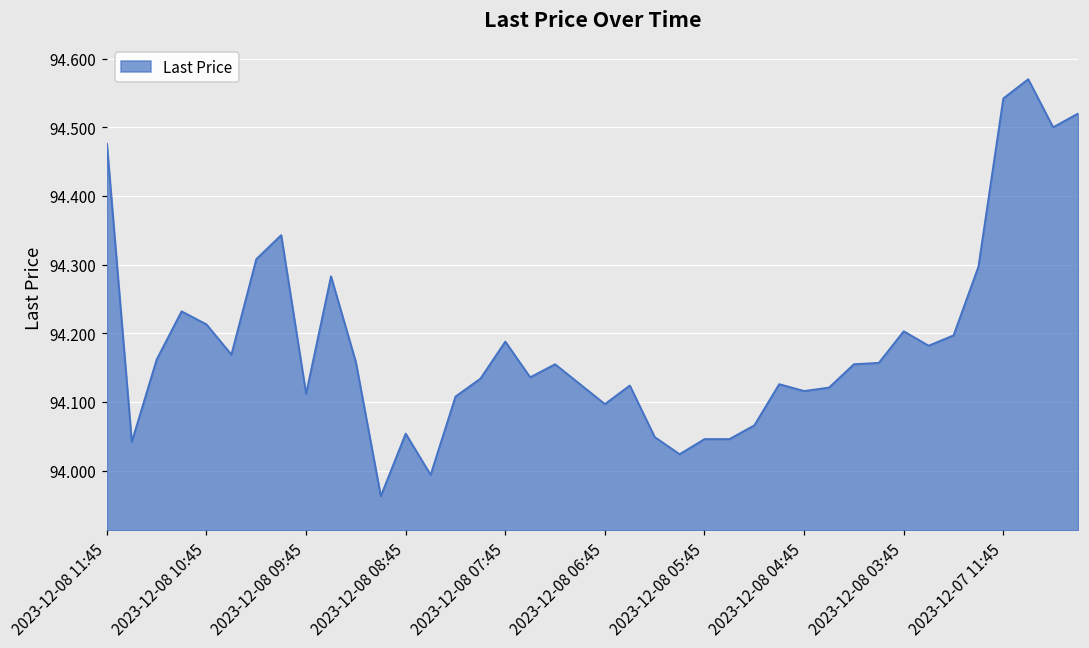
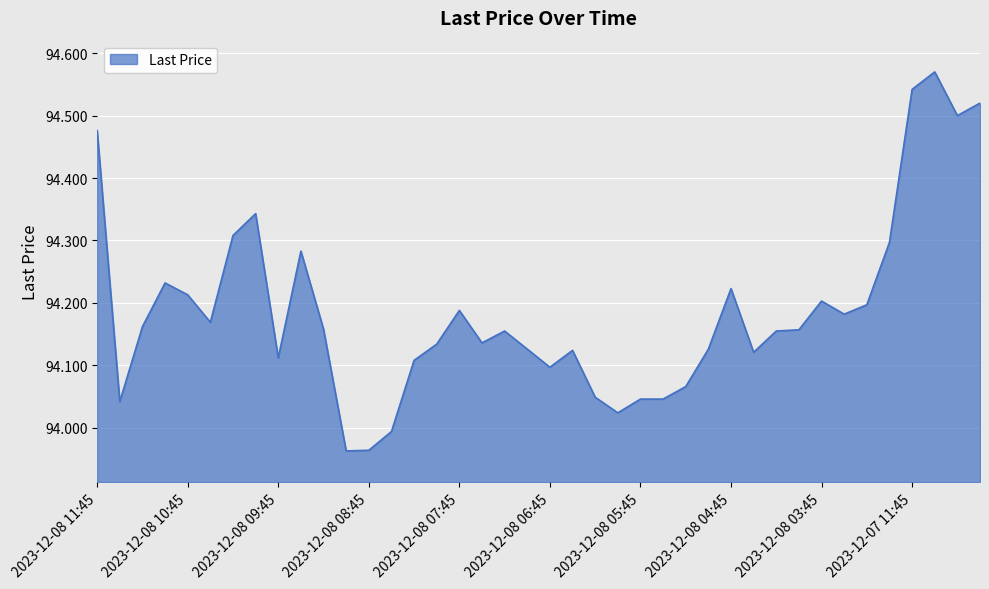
2023-12-08 08:45: 94.05 -> 93.96
2023-12-08 04:45: 94.12 -> 94.22
